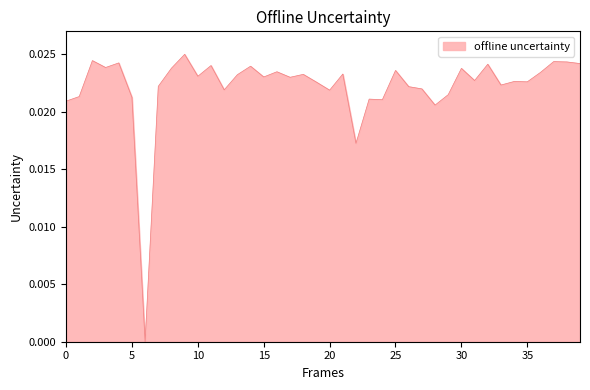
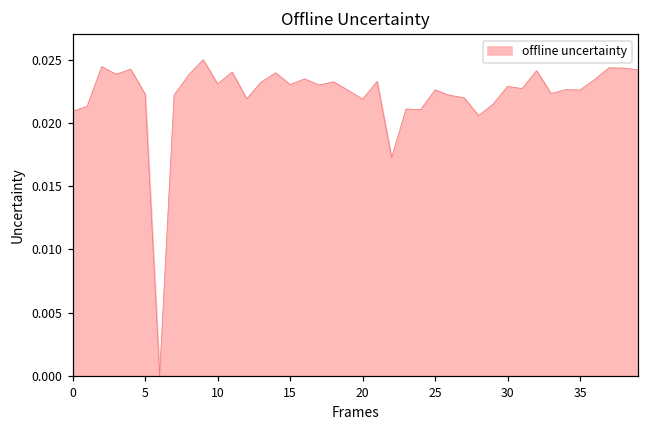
5: 0.0213 -> 0.0223
25: 0.0236 -> 0.0226
30: 0.0238 -> 0.0229
